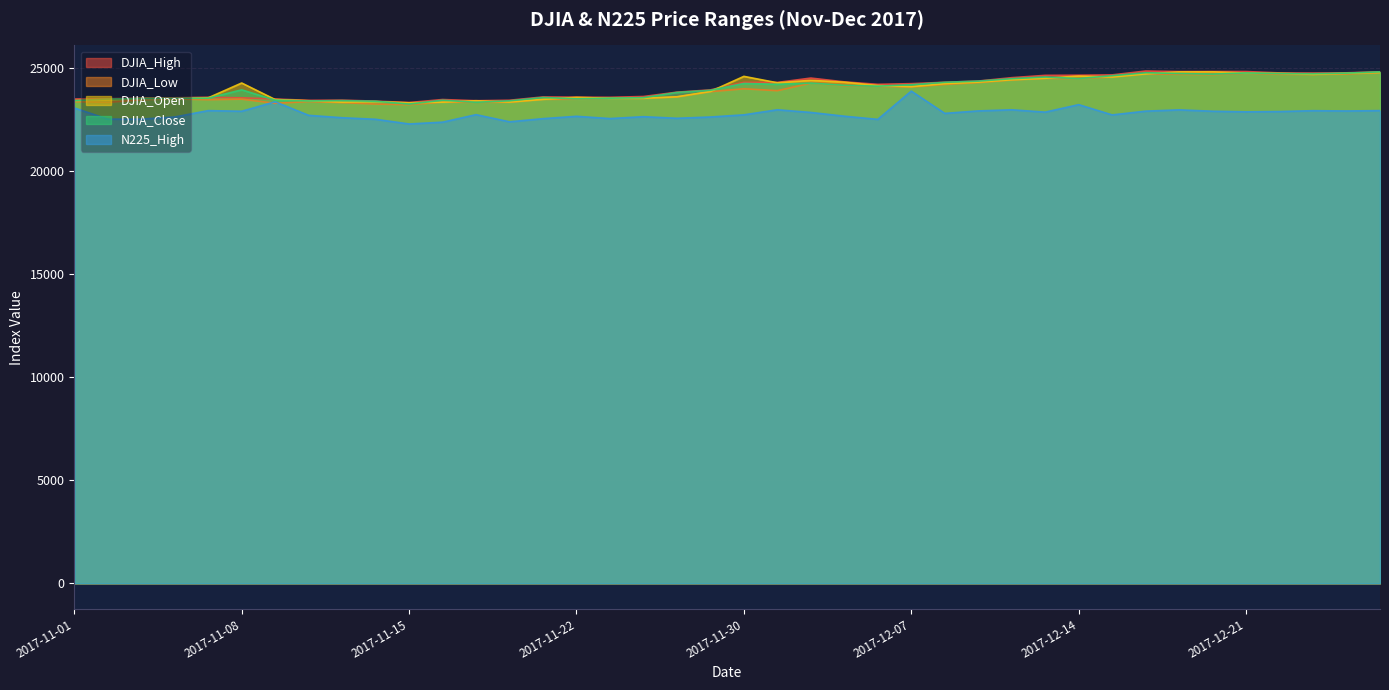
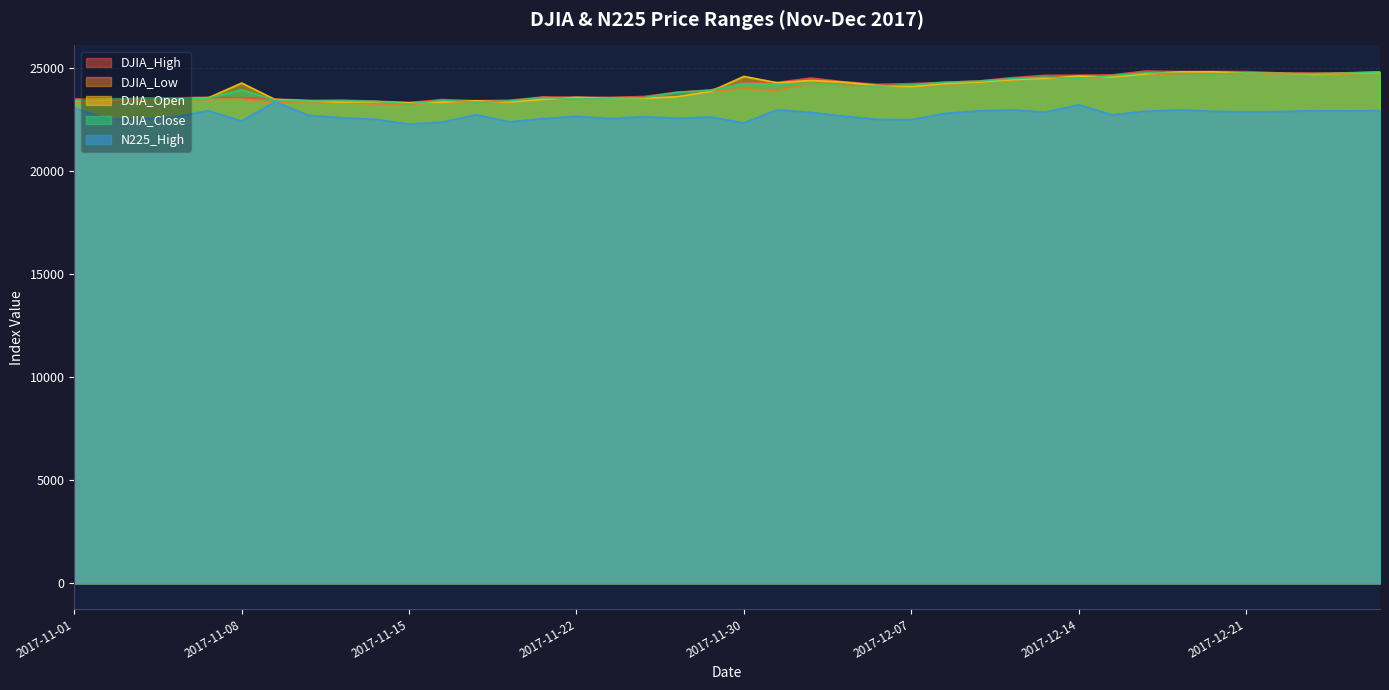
N225_High, 2017-11-08: 22900 -> 22400
N225_High, 2017-11-30: 22700 -> 22400
N225_High, 2017-12-07: 23900 -> 22500
